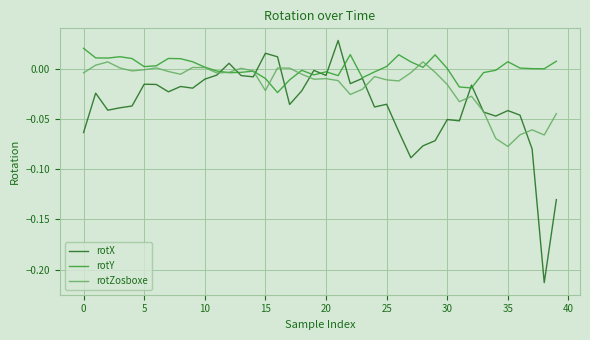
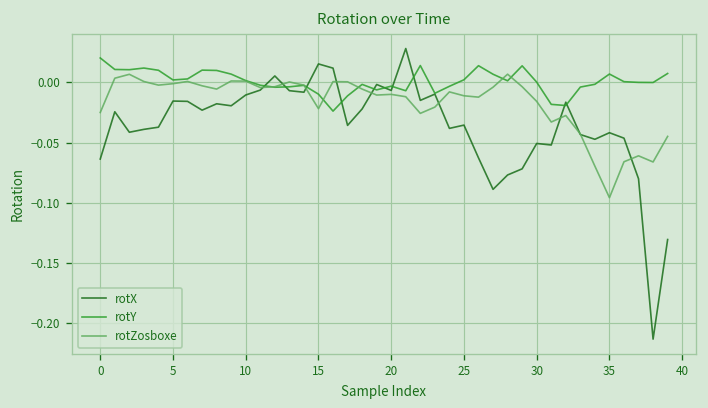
rotZosboxe, 0: -0.004 -> -0.025
rotZosboxe, 35: -0.078 -> -0.096
